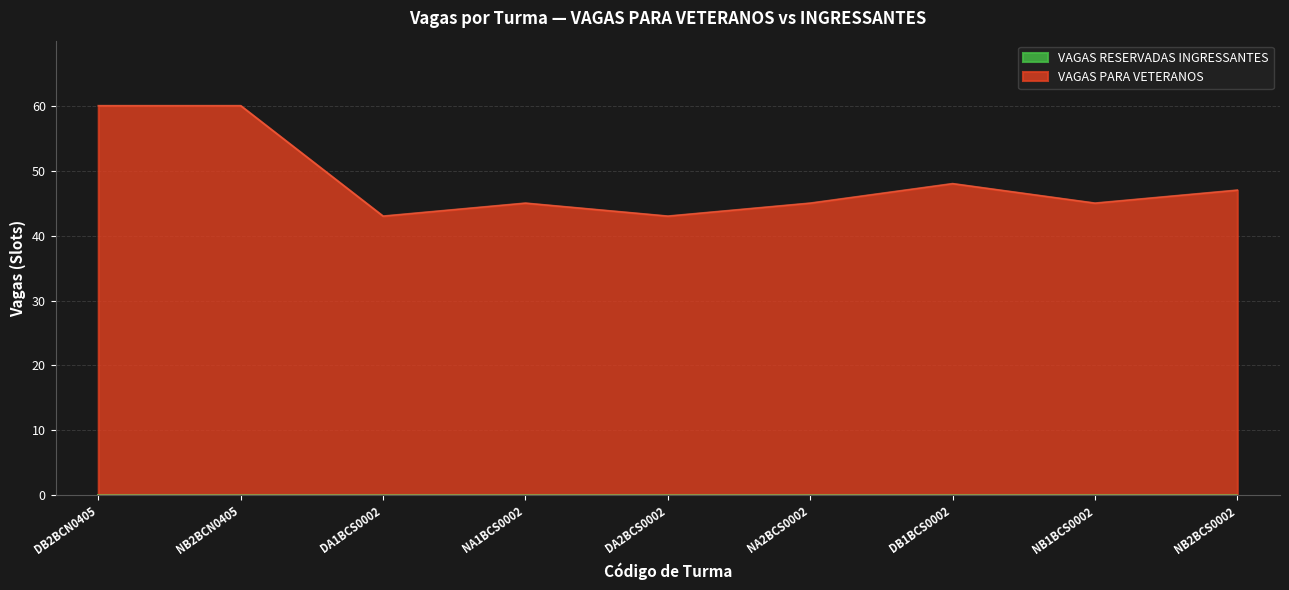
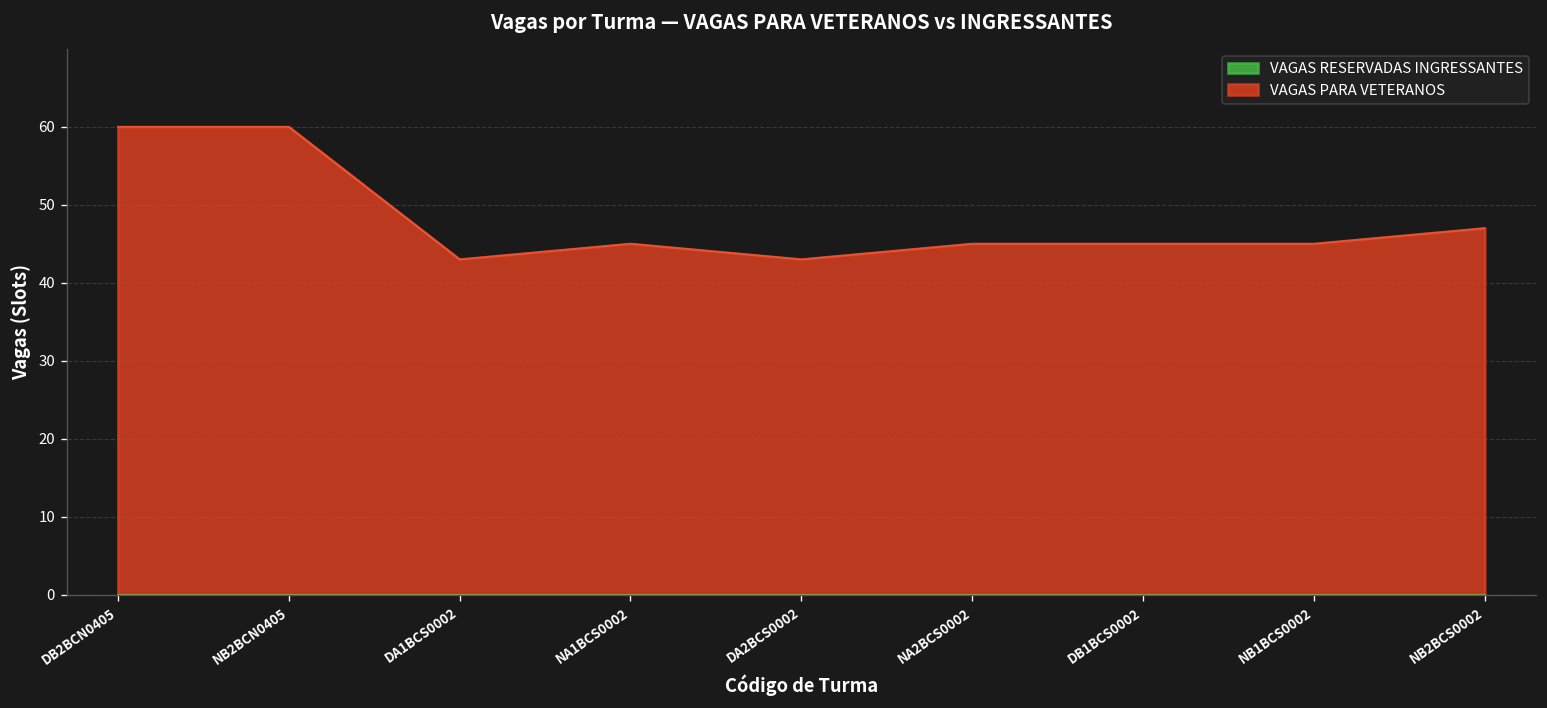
VAGAS PARA VETERANOS, DB1BCS0002: 48 -> 45
